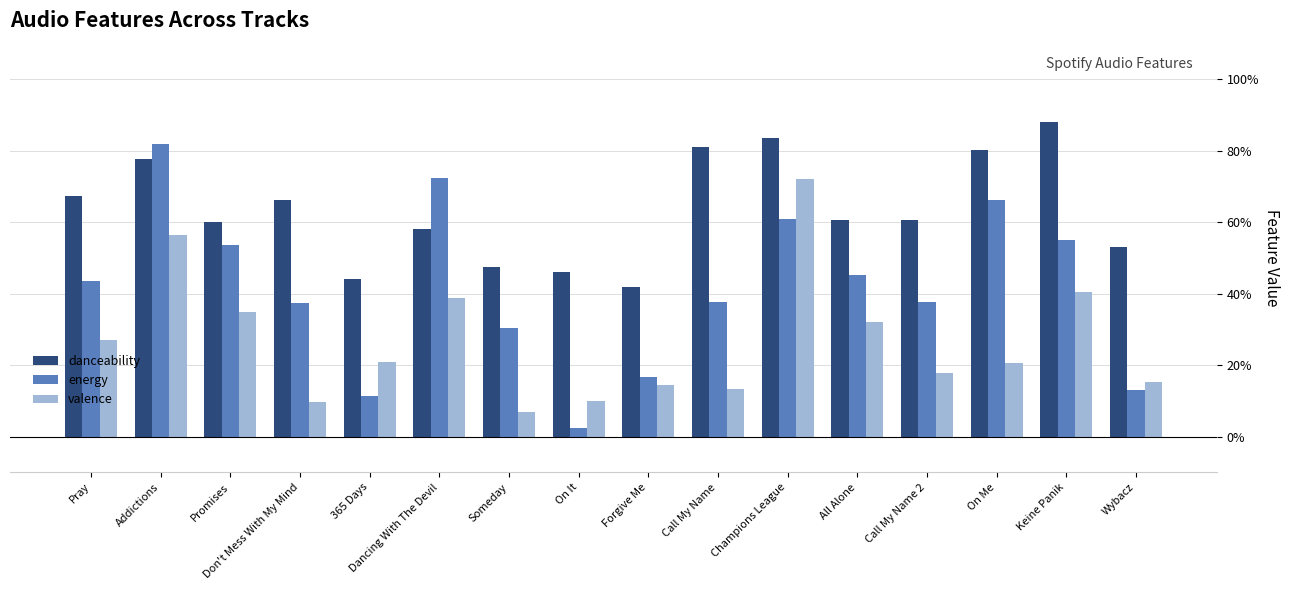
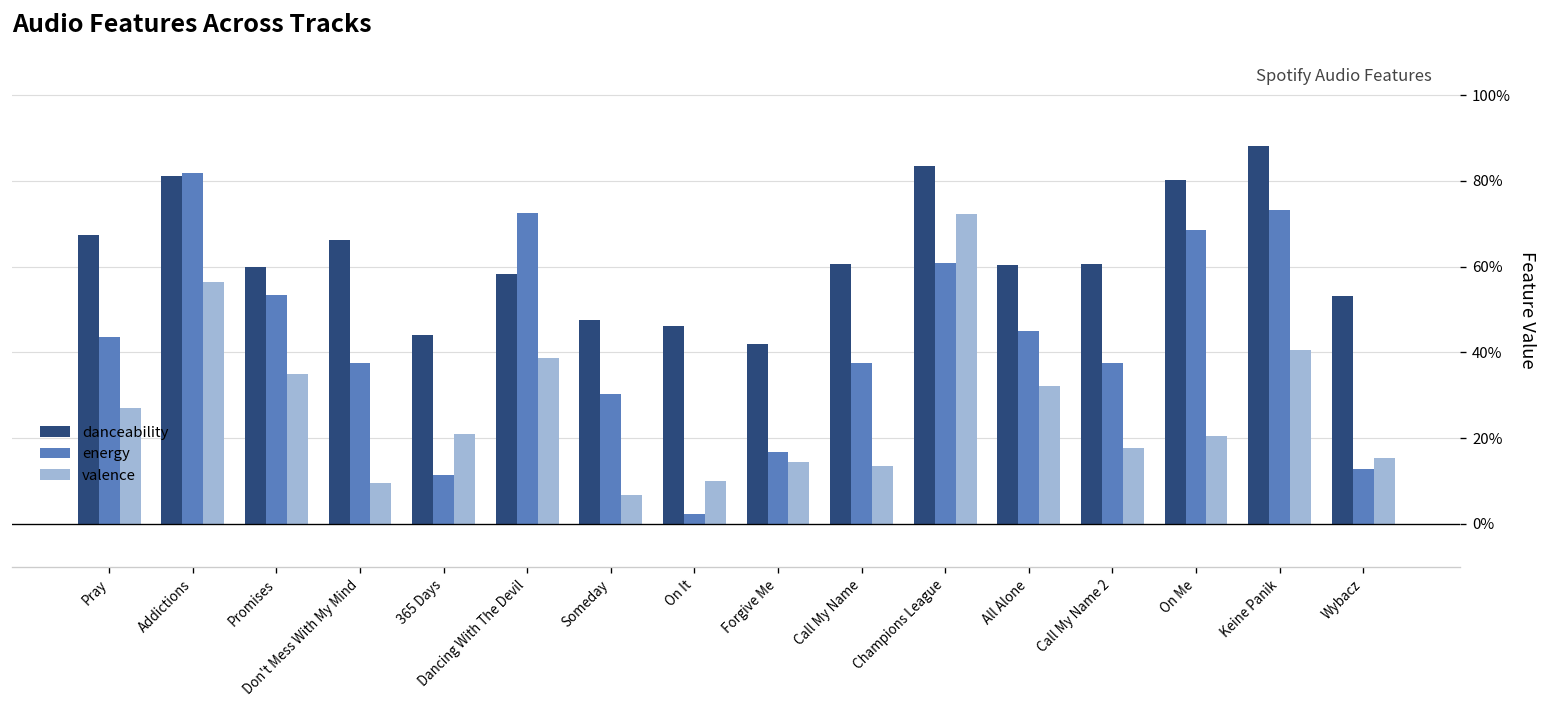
danceability, Addictions: 78% -> 81%
danceability, Call My Name: 81% -> 61%
energy, On Me: 66% -> 69%
energy, Keine Panik: 55% -> 73%
